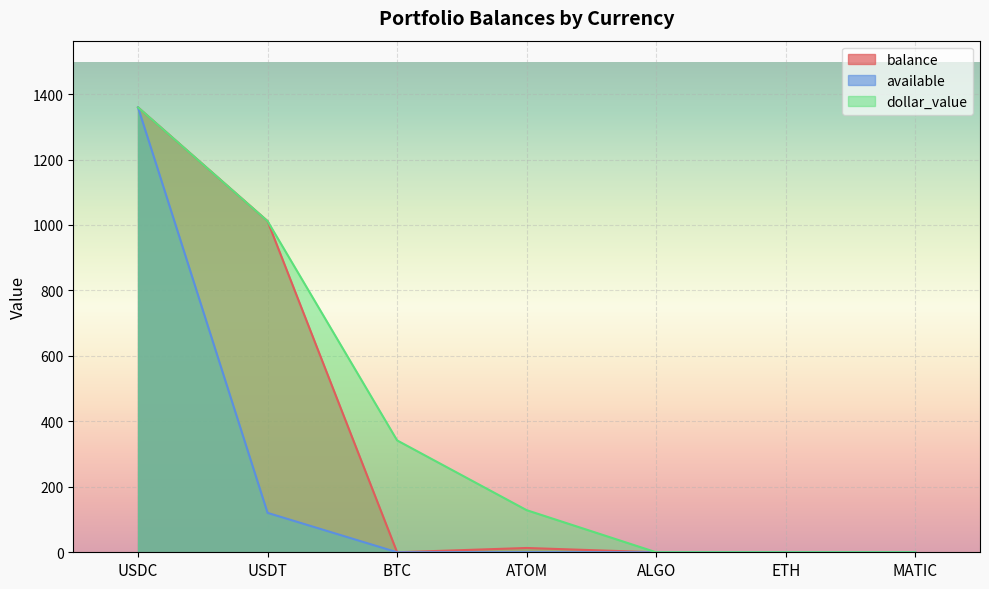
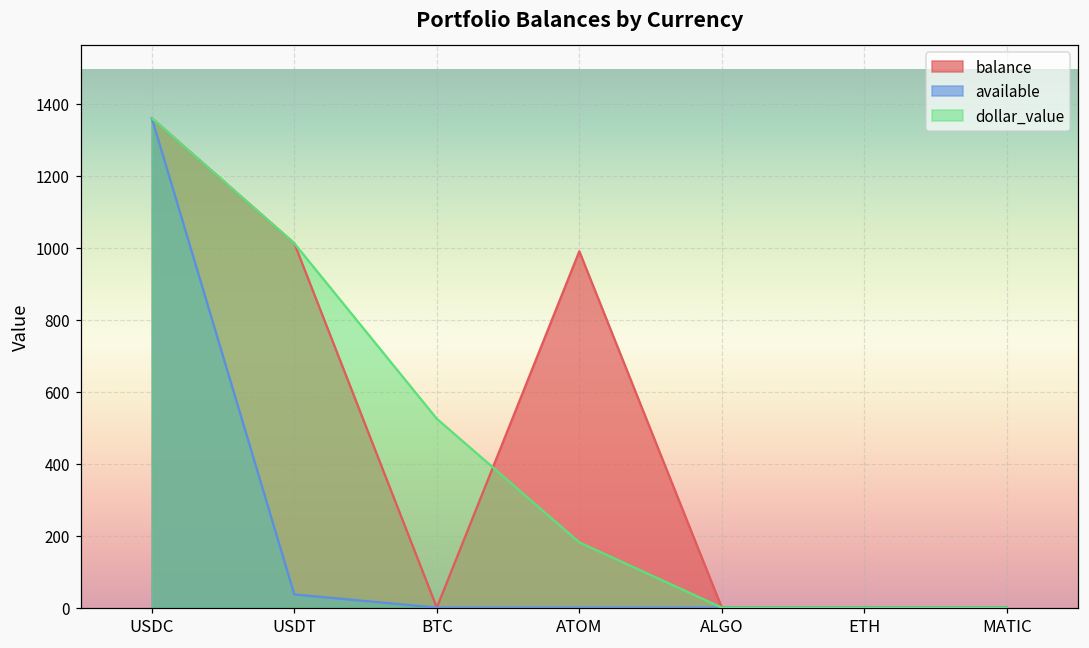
available, USDT: 120 -> 40
dollar_value, BTC: 340 -> 520
balance, ATOM: 10 -> 990
dollar_value, ATOM: 130 -> 180
